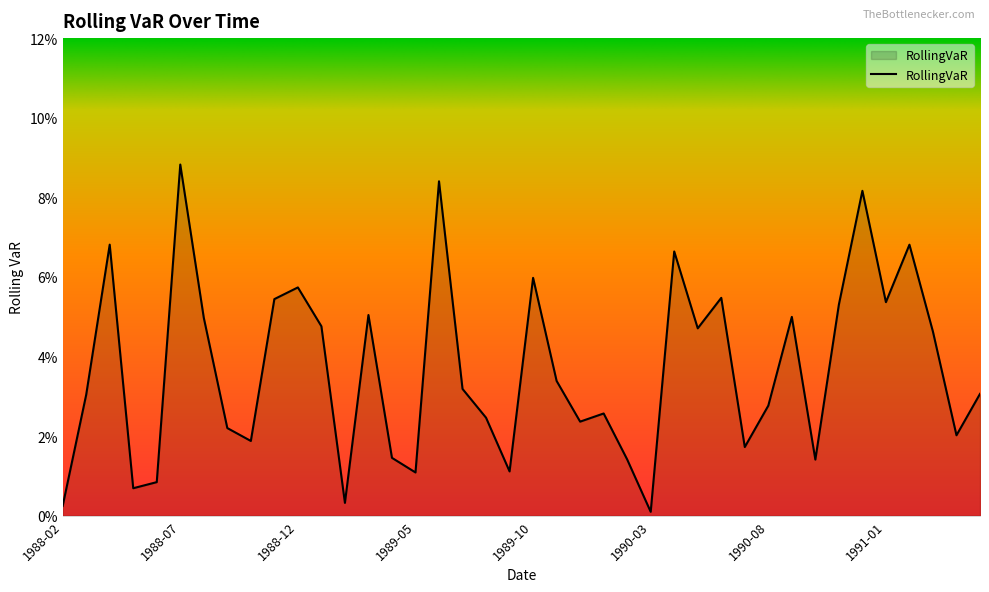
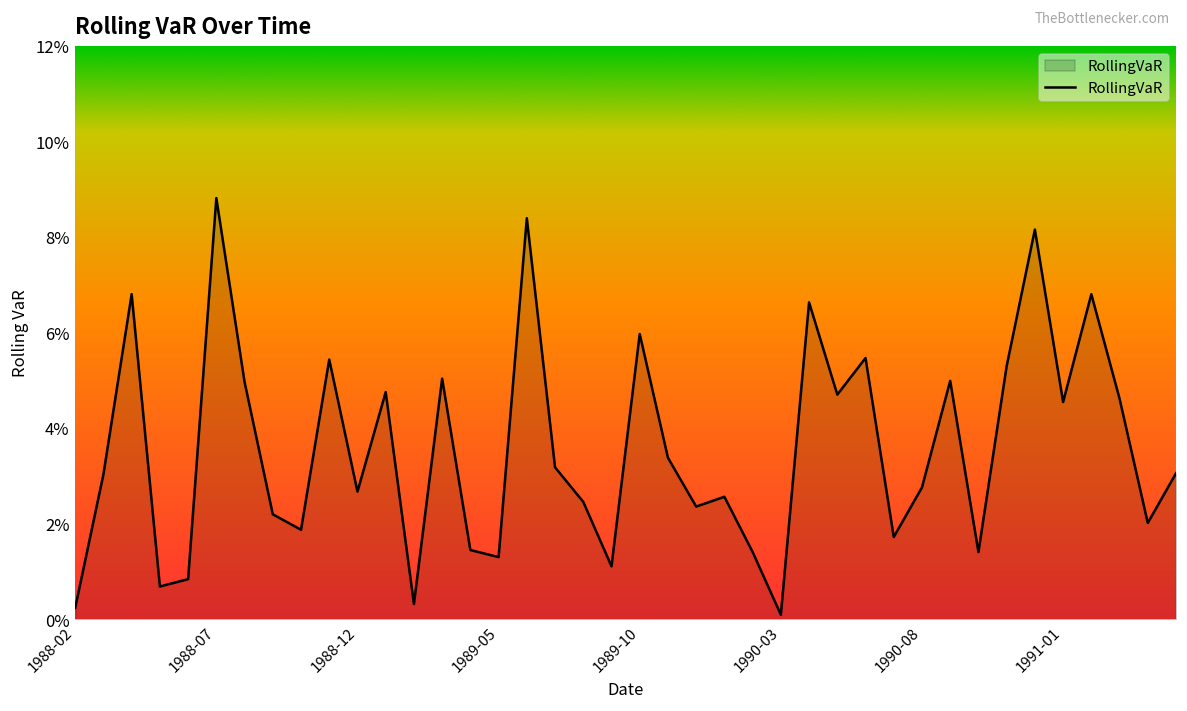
1988-12: 5.7% -> 2.7%
1989-05: 1.1% -> 1.3%
1991-01: 5.4% -> 4.6%
